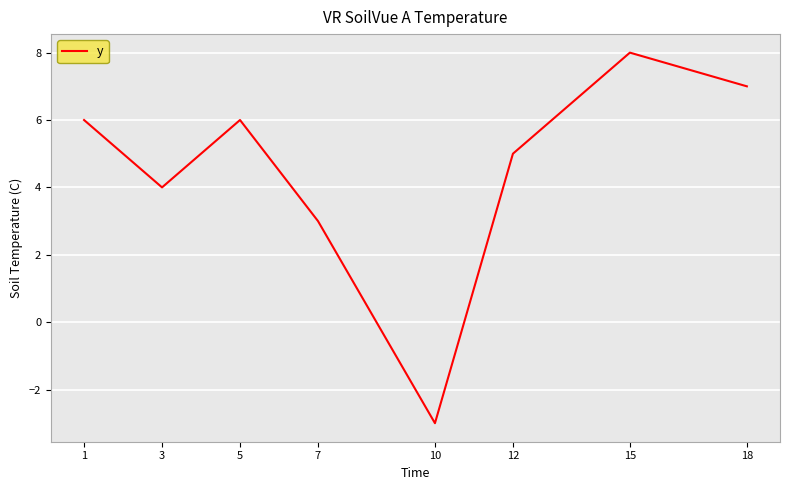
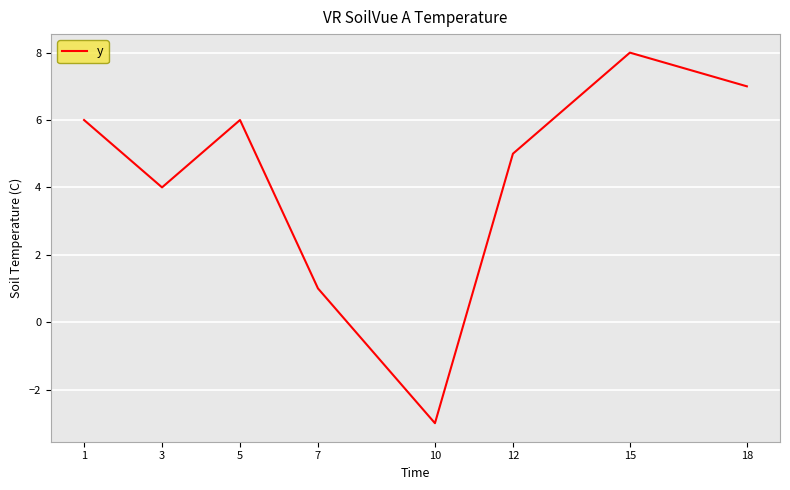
7: 3 -> 1
